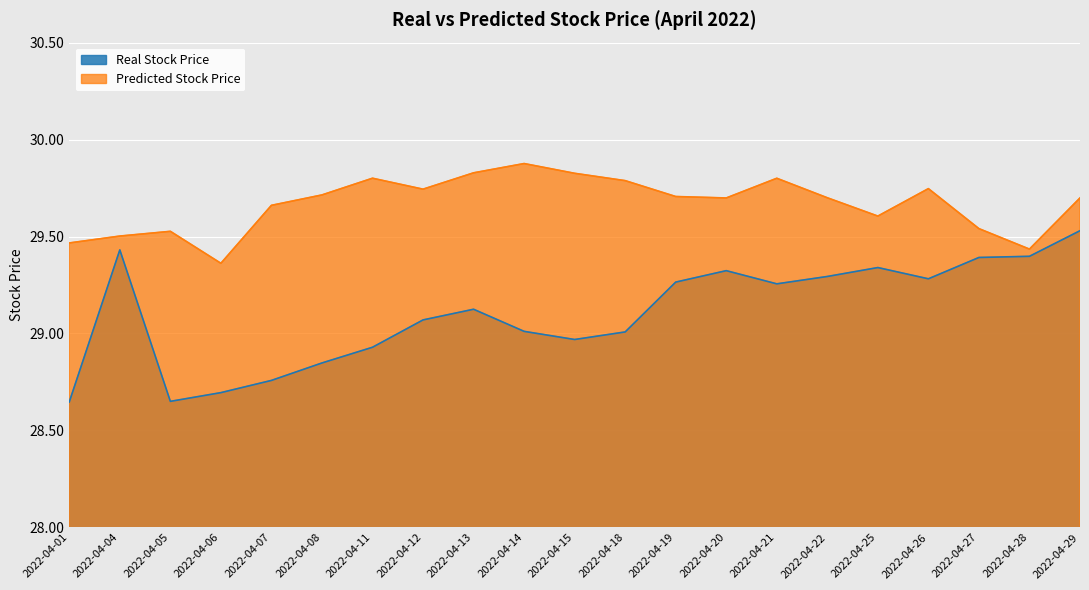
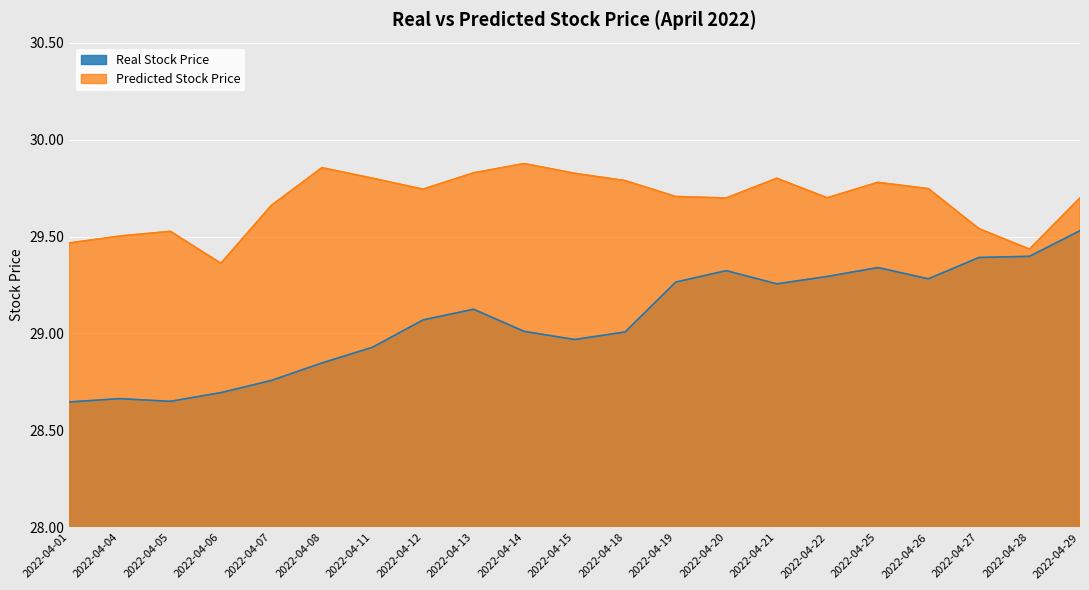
Real Stock Price, 2022-04-04: 29.43 -> 28.66
Predicted Stock Price, 2022-04-08: 29.71 -> 29.86
Predicted Stock Price, 2022-04-25: 29.61 -> 29.78
